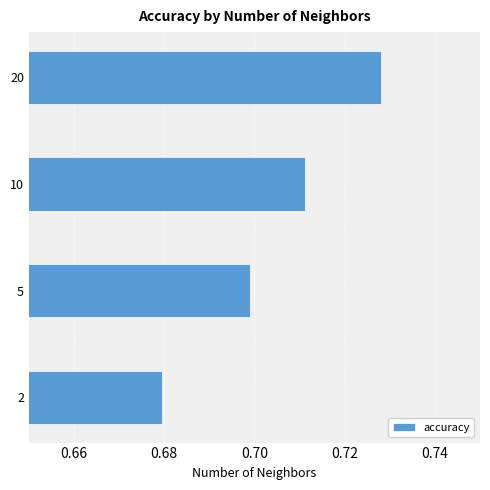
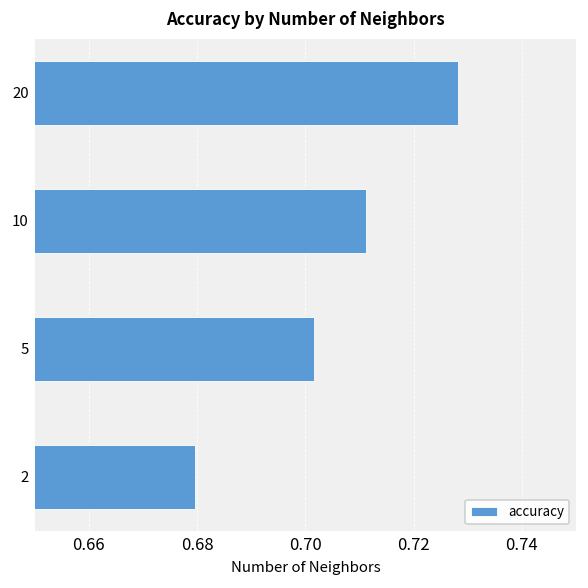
5: 0.699 -> 0.702
